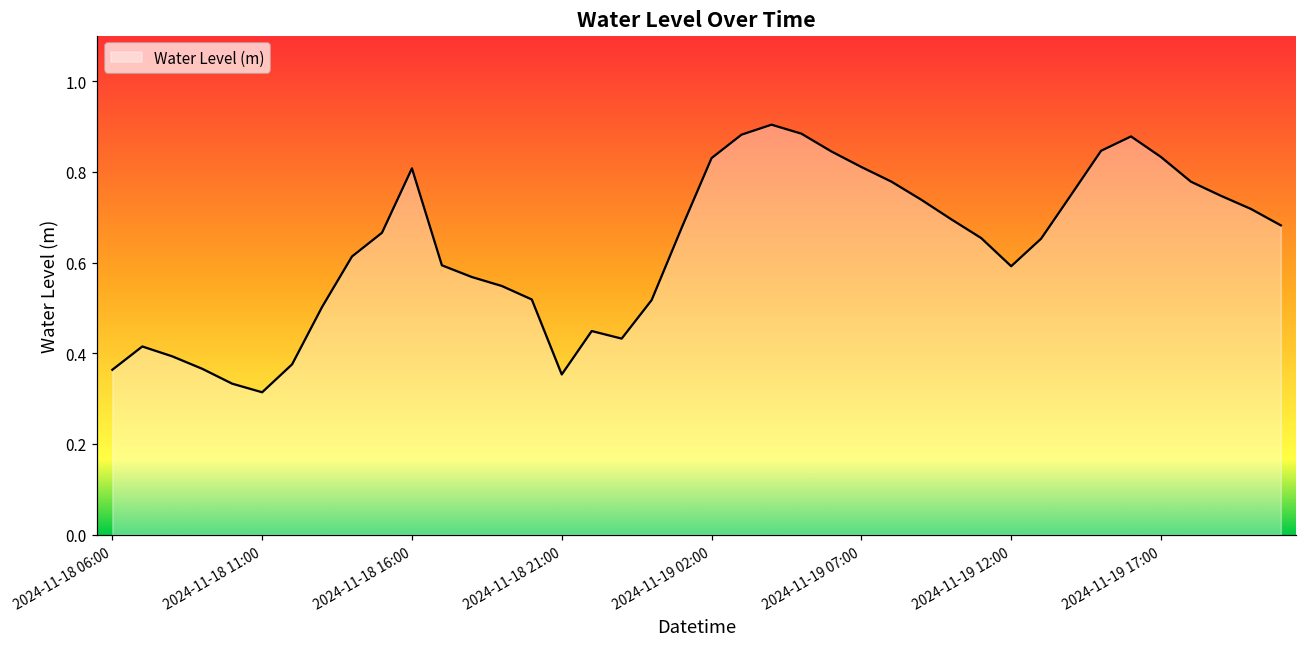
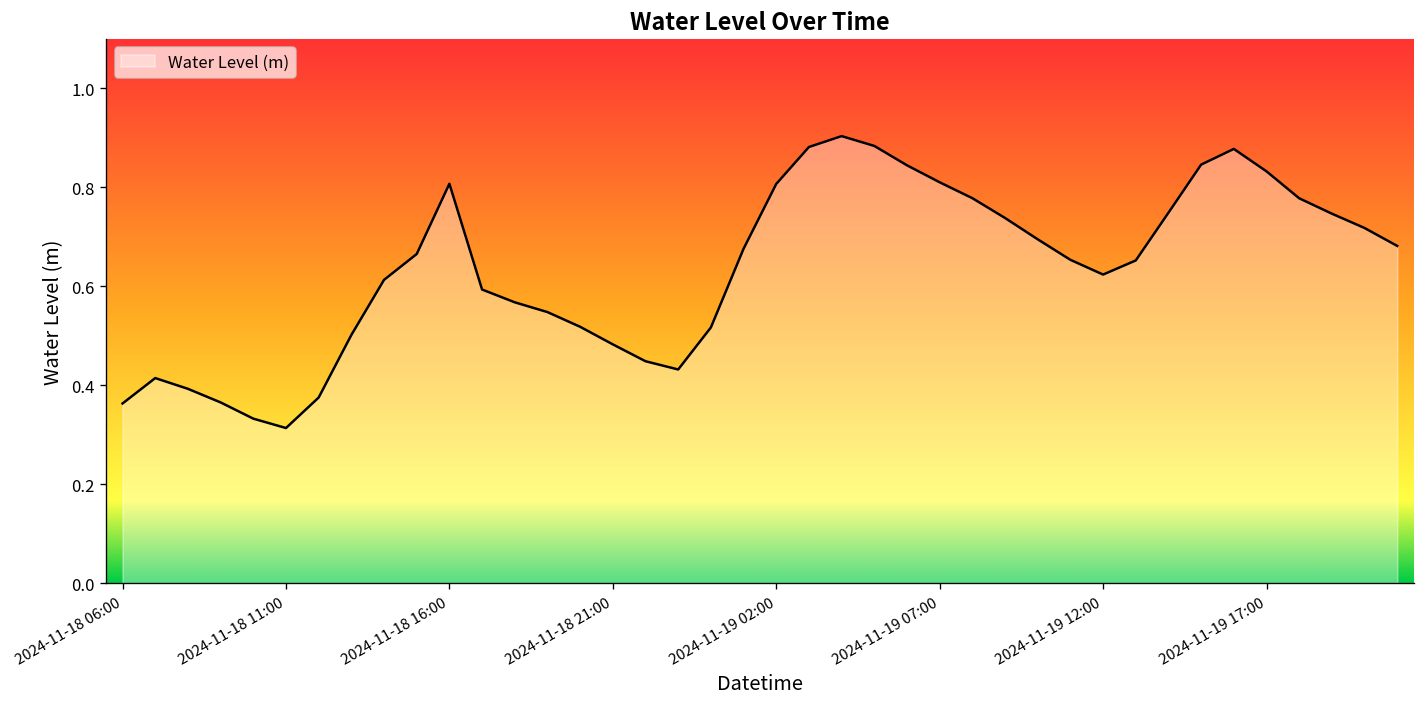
2024-11-18 21:00: 0.35 -> 0.48
2024-11-19 02:00: 0.83 -> 0.81
2024-11-19 12:00: 0.59 -> 0.62
